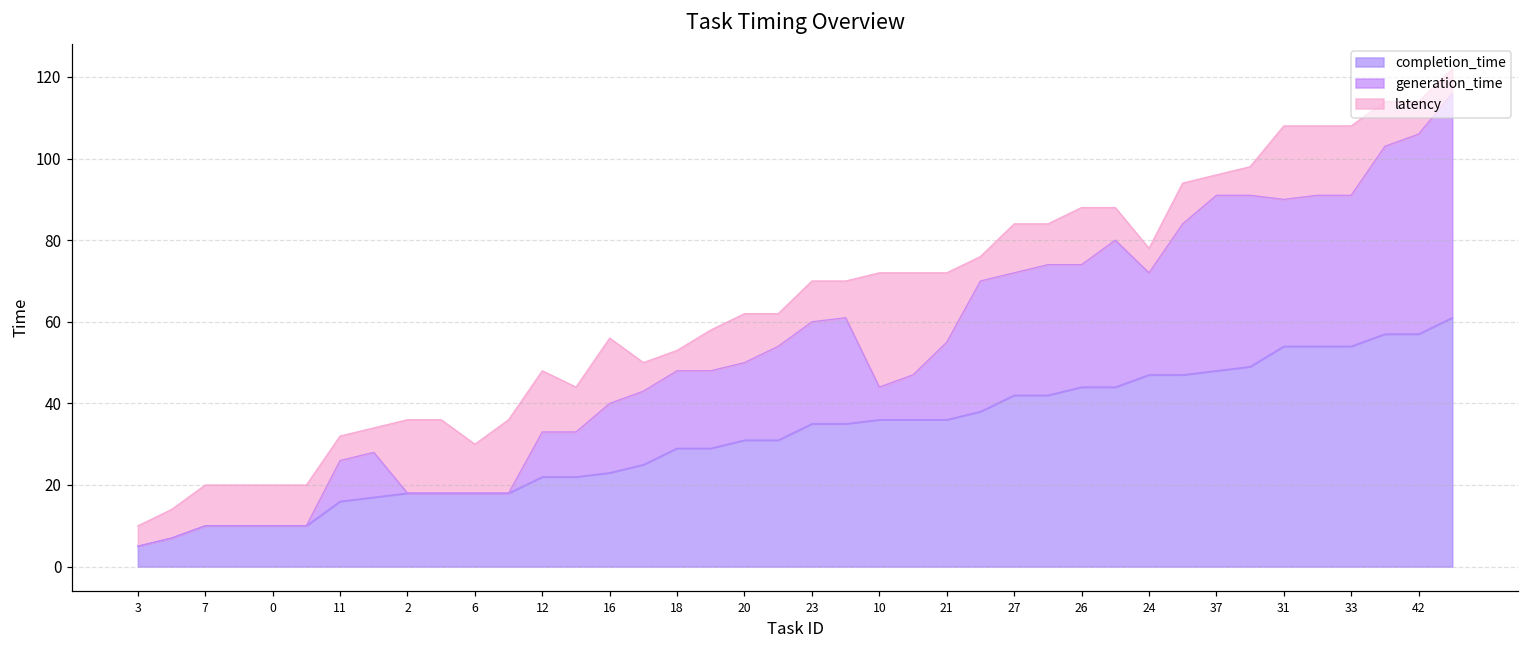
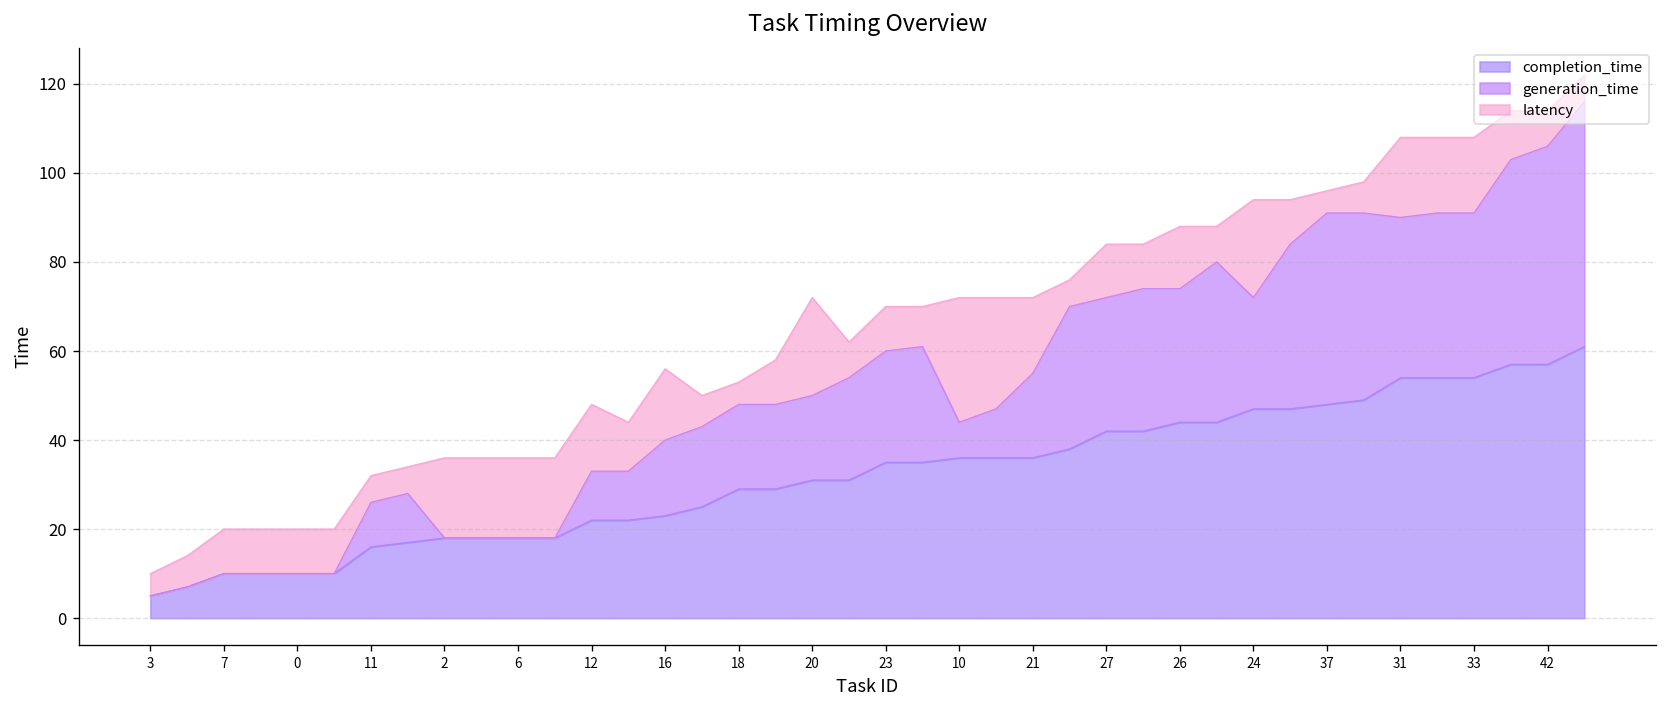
latency, 6: 12 -> 18
latency, 20: 12 -> 22
latency, 24: 6 -> 22
